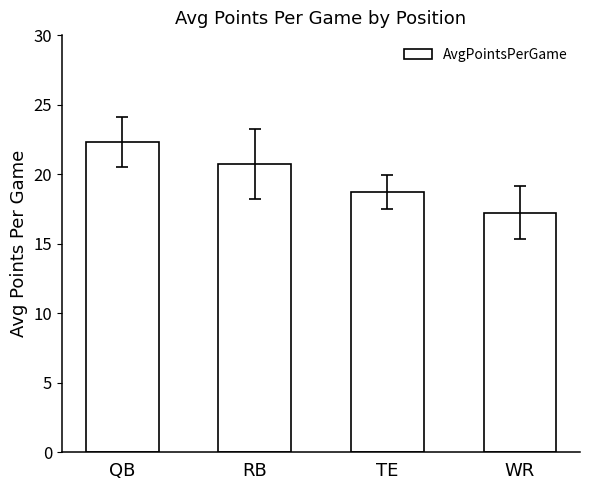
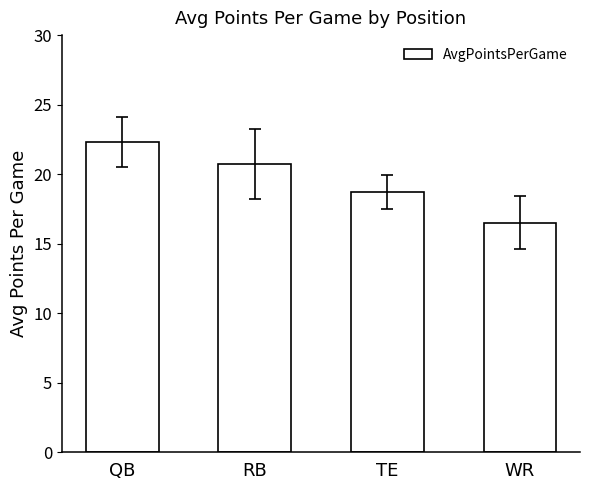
AvgPointsPerGame, WR: 17.2 -> 16.5
